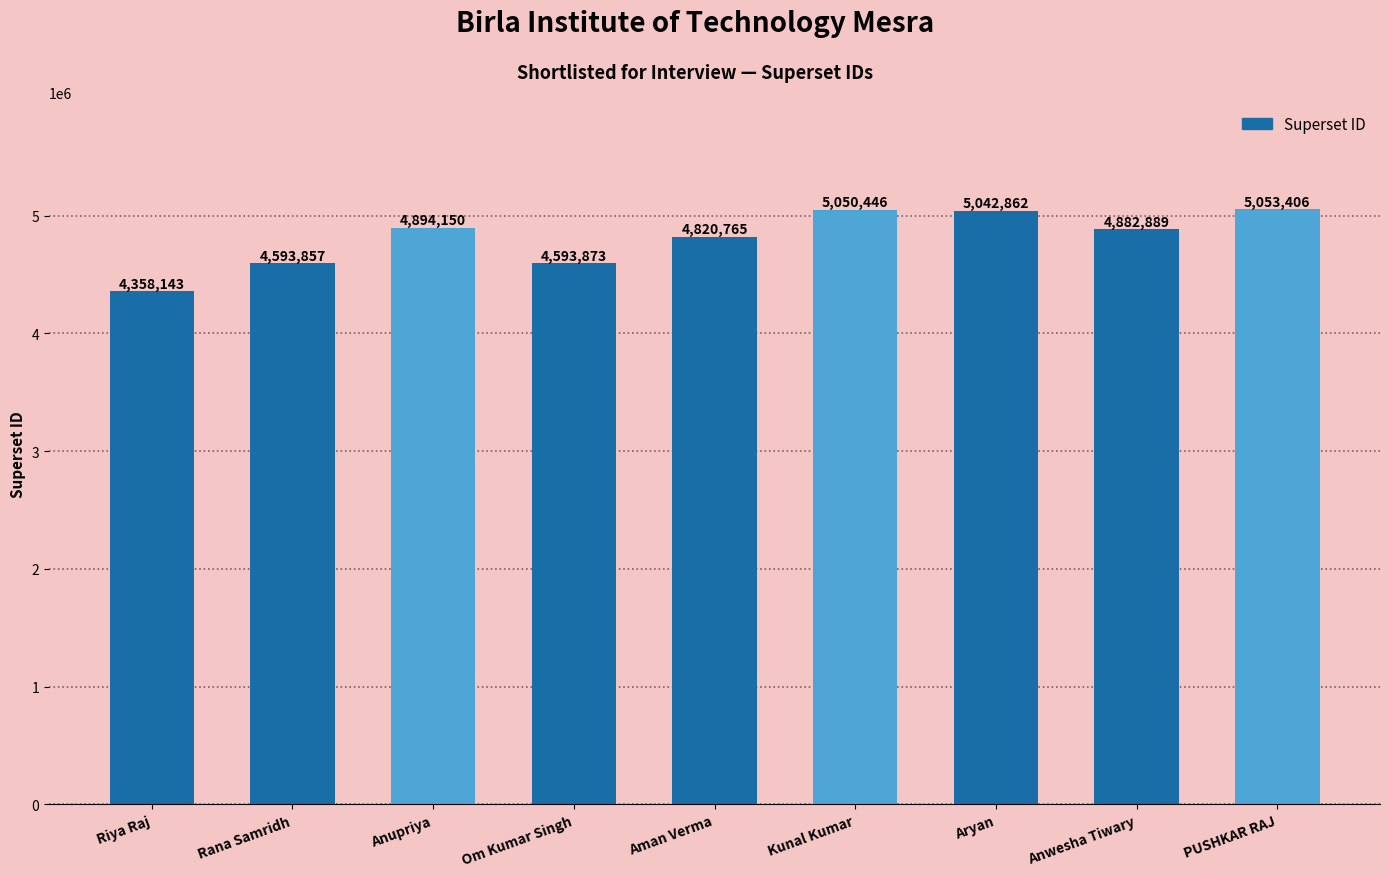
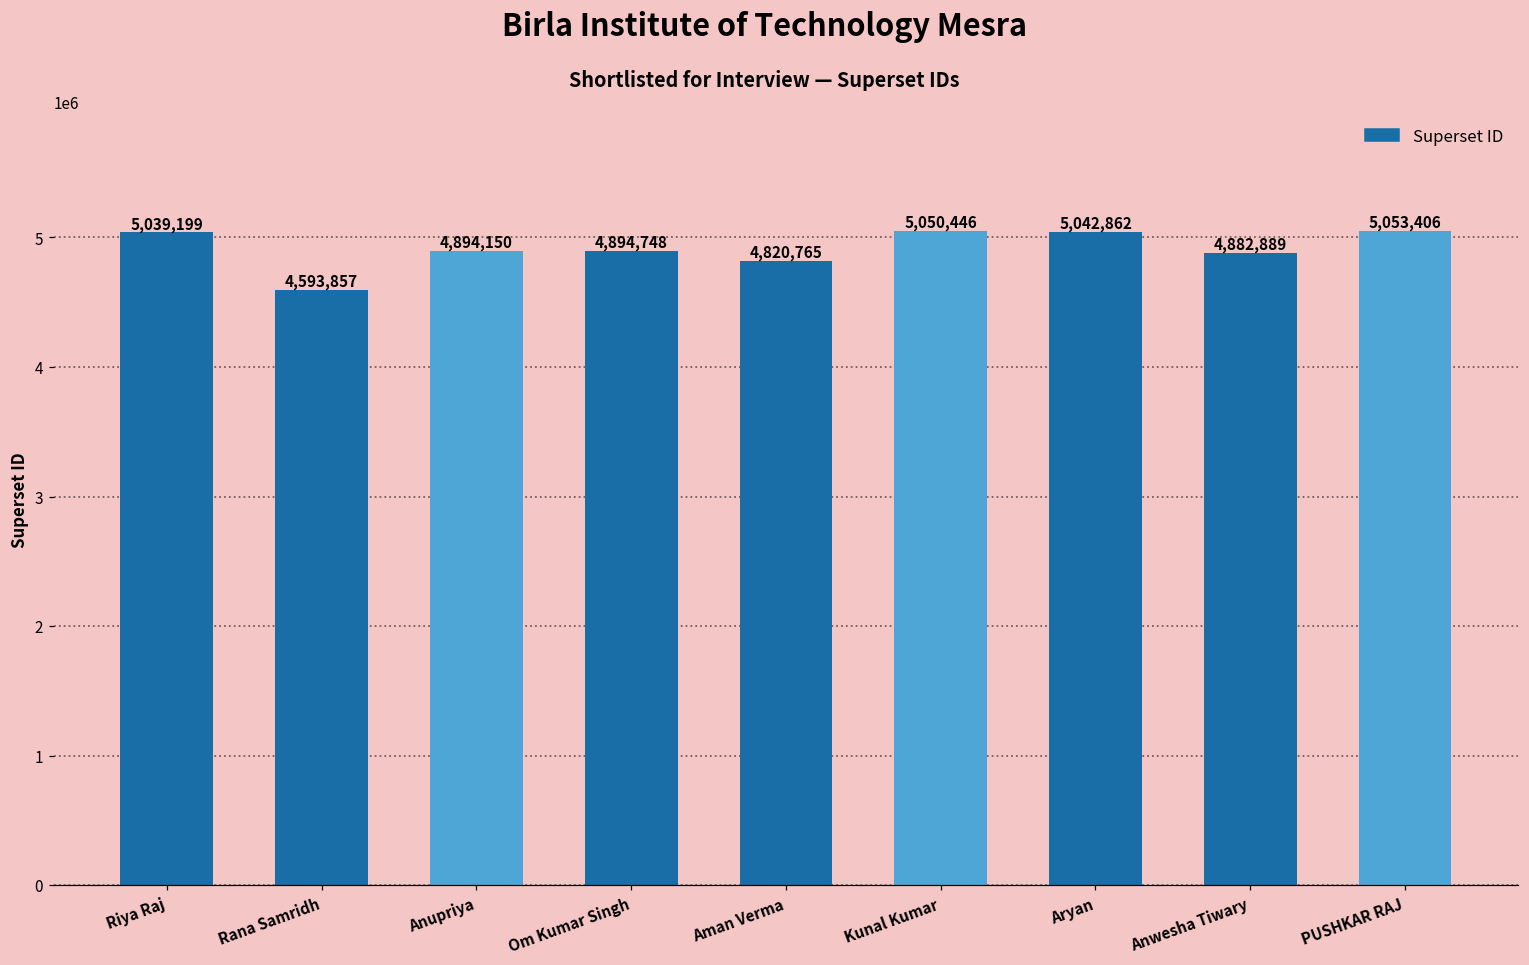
Riya Raj: 4,358,143 -> 5,039,199
Om Kumar Singh: 4,593,873 -> 4,894,748
